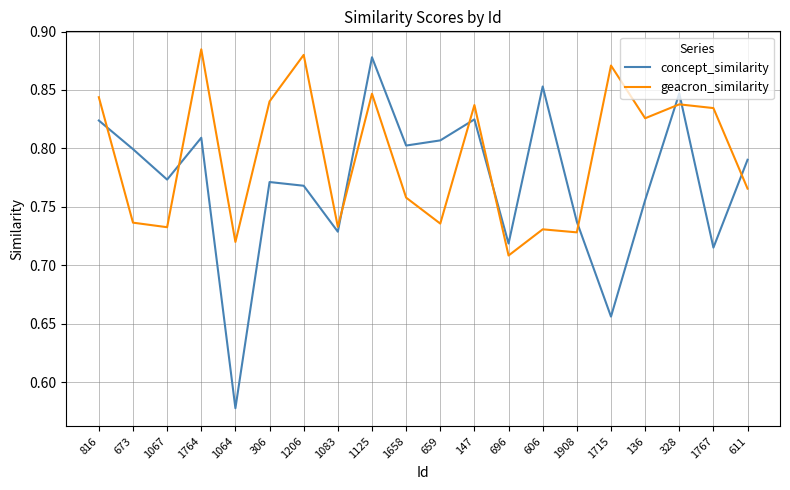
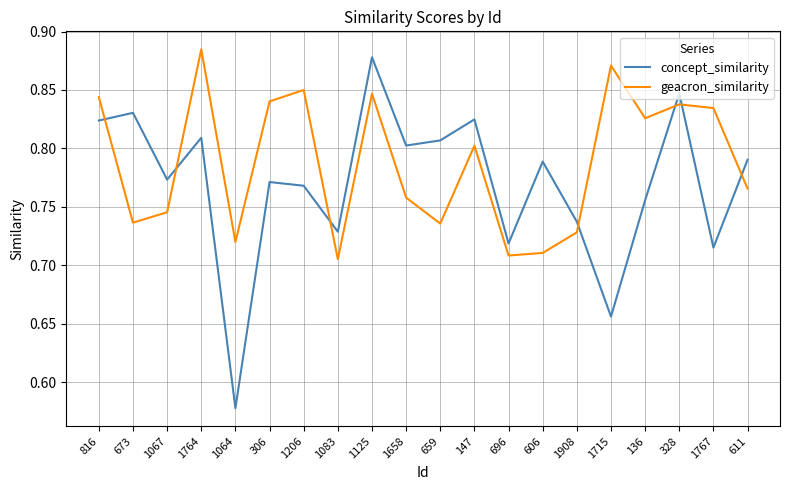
concept_similarity, 673: 0.799 -> 0.830
geacron_similarity, 1067: 0.733 -> 0.745
geacron_similarity, 1206: 0.88 -> 0.85
geacron_similarity, 1083: 0.733 -> 0.705
geacron_similarity, 147: 0.837 -> 0.802
concept_similarity, 606: 0.853 -> 0.789
geacron_similarity, 606: 0.731 -> 0.711
